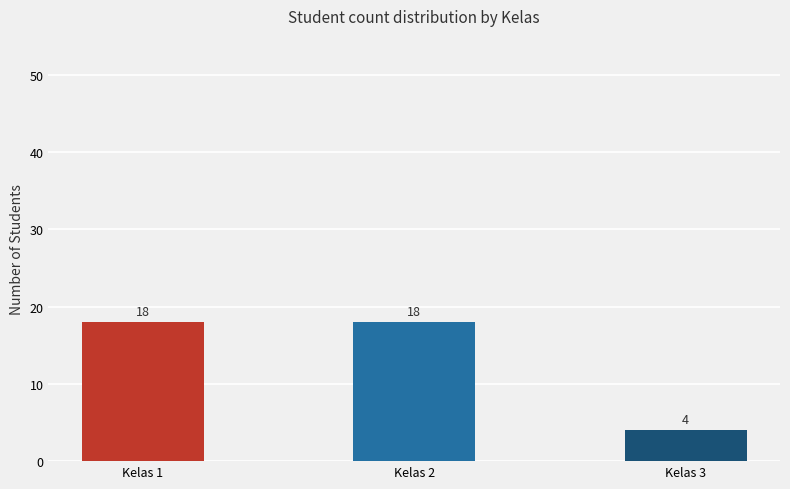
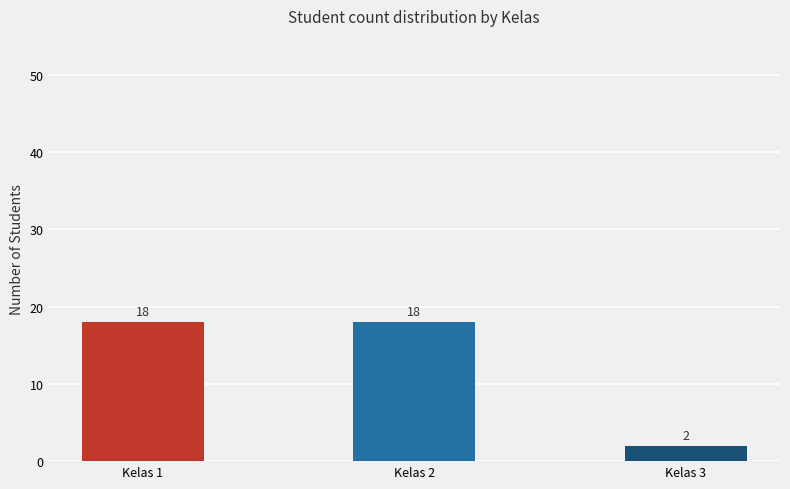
Kelas 3: 4 -> 2
